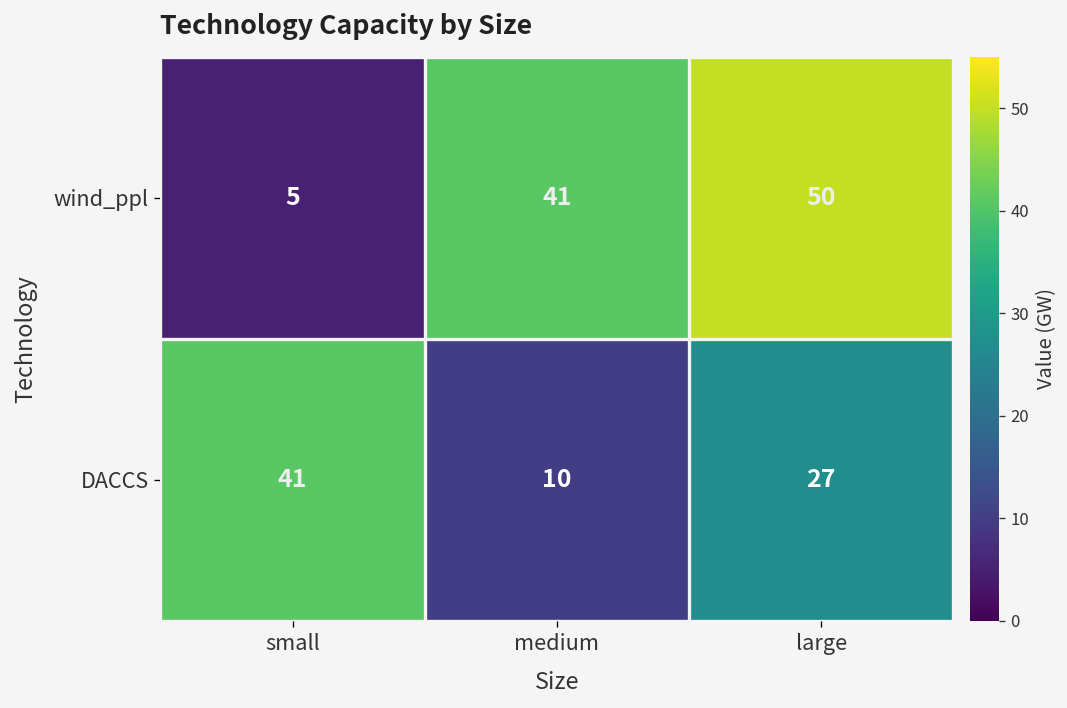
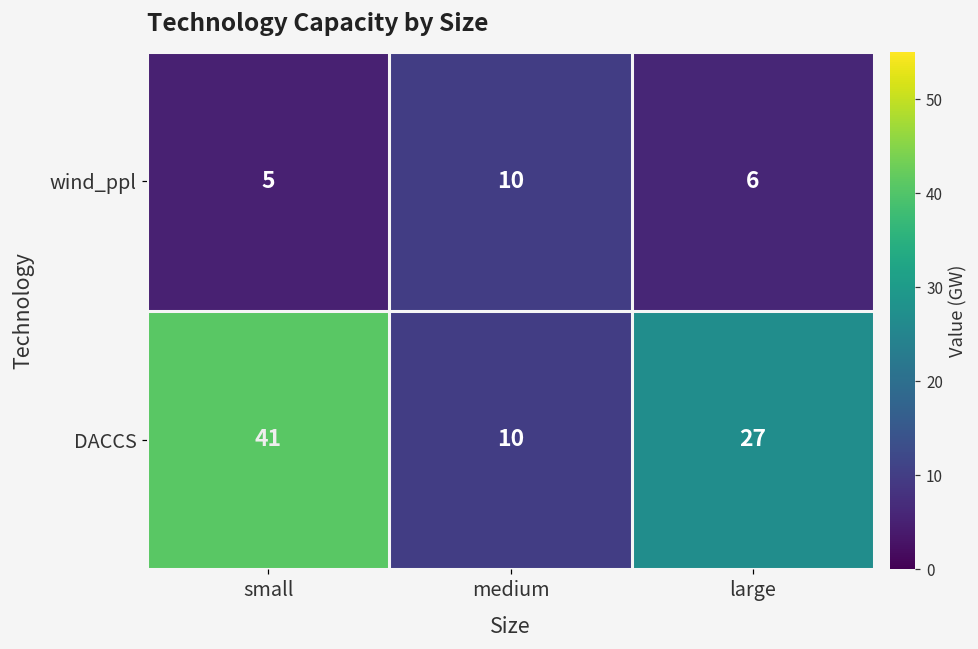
wind_ppl, medium: 41 -> 10
wind_ppl, large: 50 -> 6
